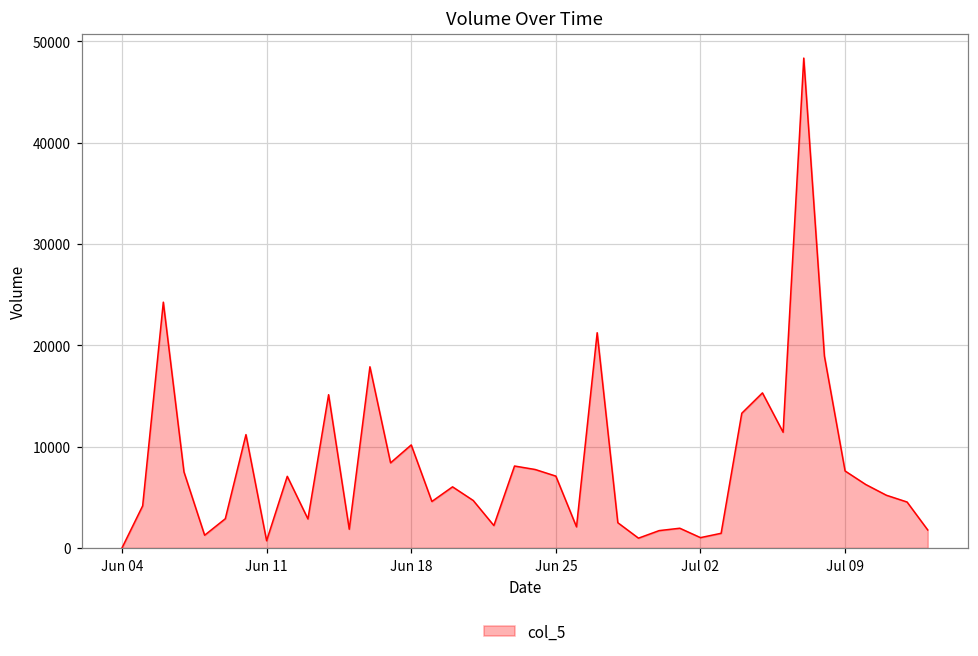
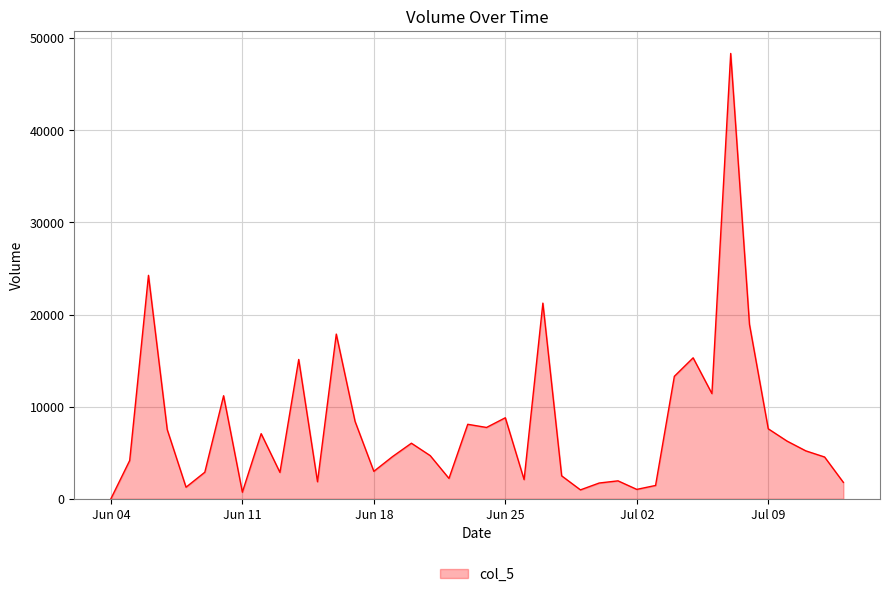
Jun 18: 10000 -> 3000
Jun 25: 7000 -> 9000
